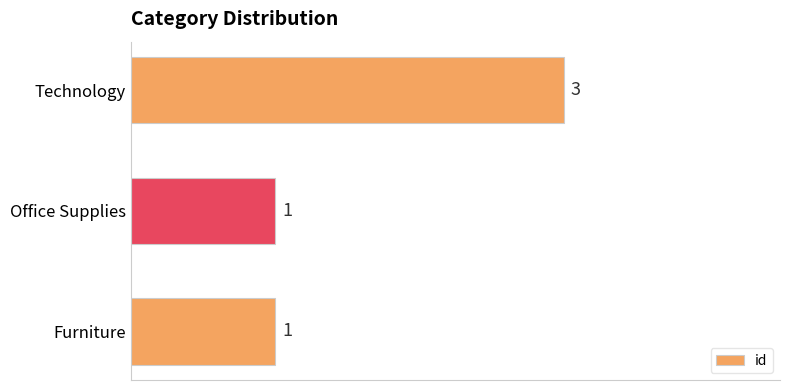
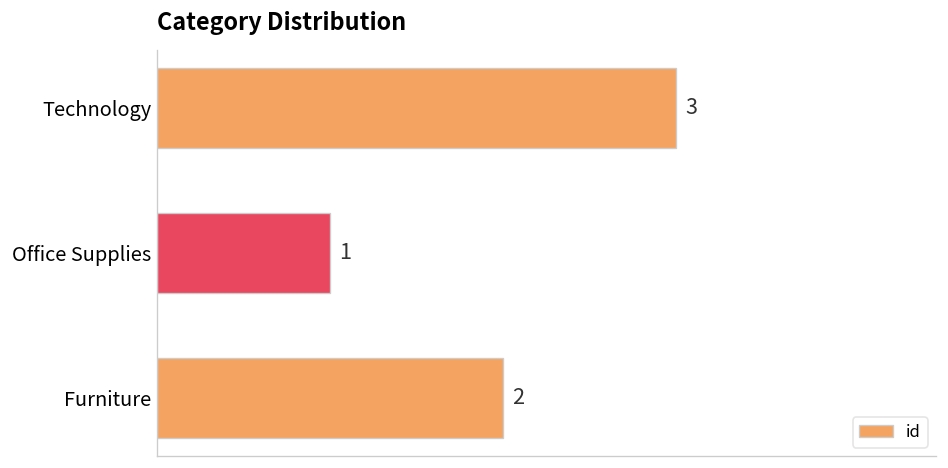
Furniture: 1 -> 2
